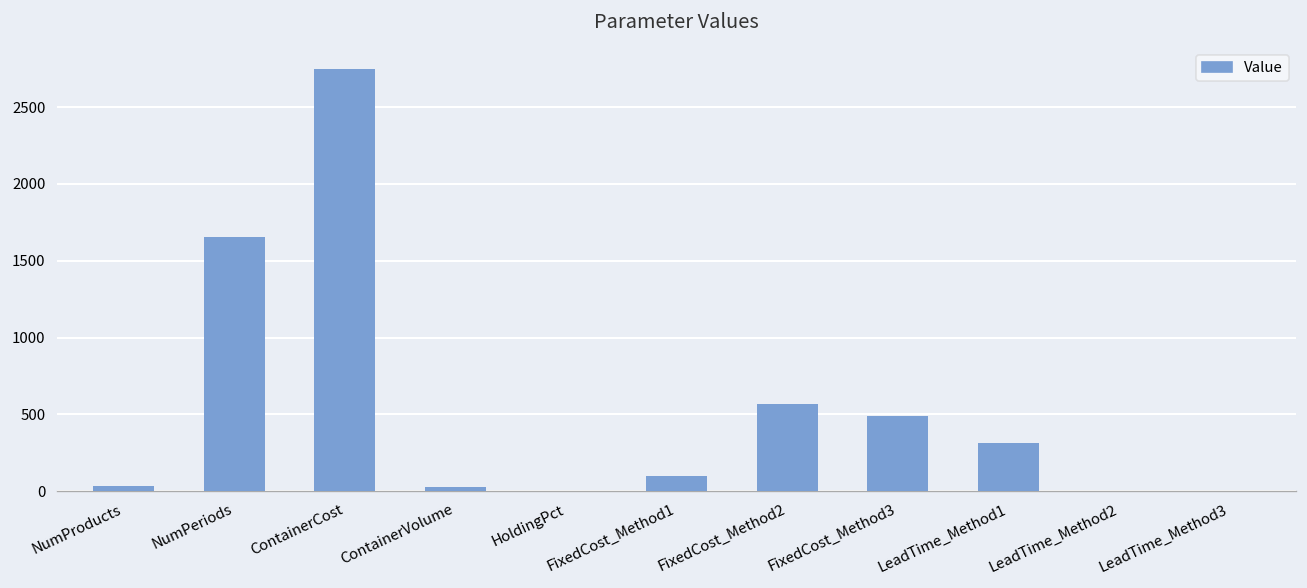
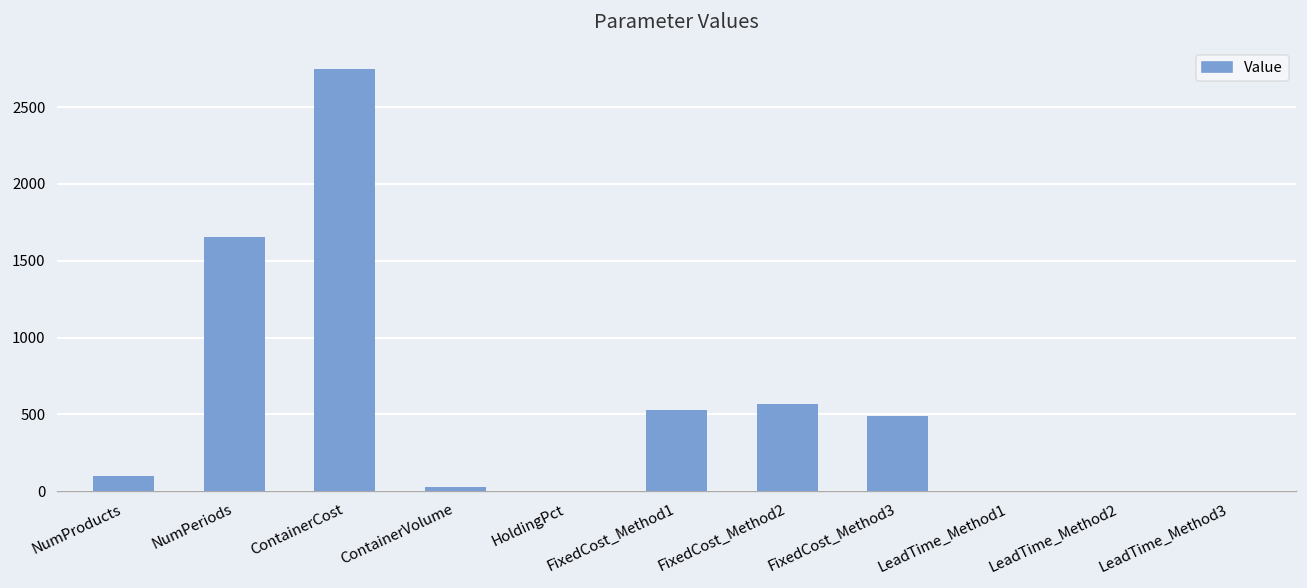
NumProducts: 40 -> 100
FixedCost_Method1: 100 -> 530
LeadTime_Method1: 310 -> 0
